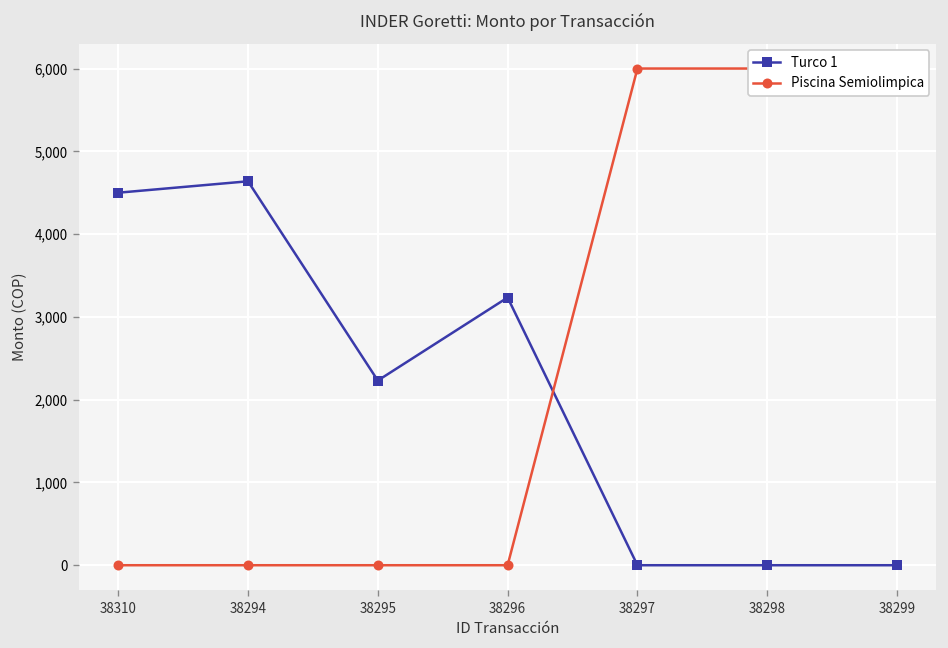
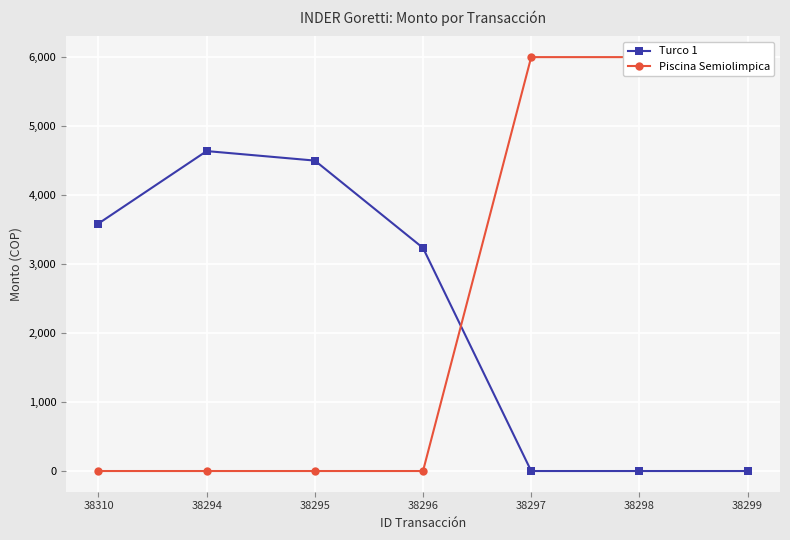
Turco 1, 38310: 4,500 -> 3,600
Turco 1, 38295: 2,200 -> 4,500
